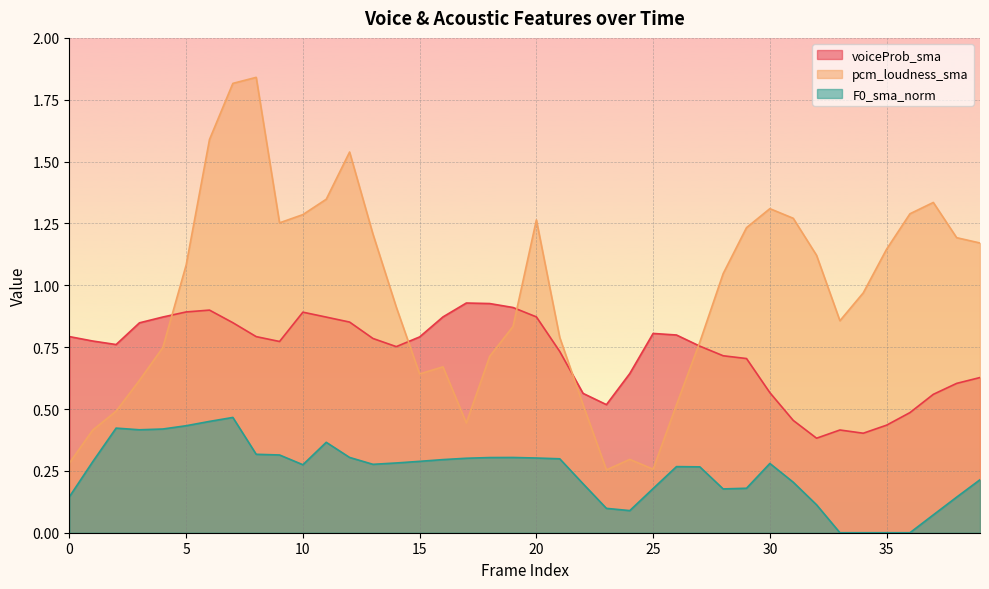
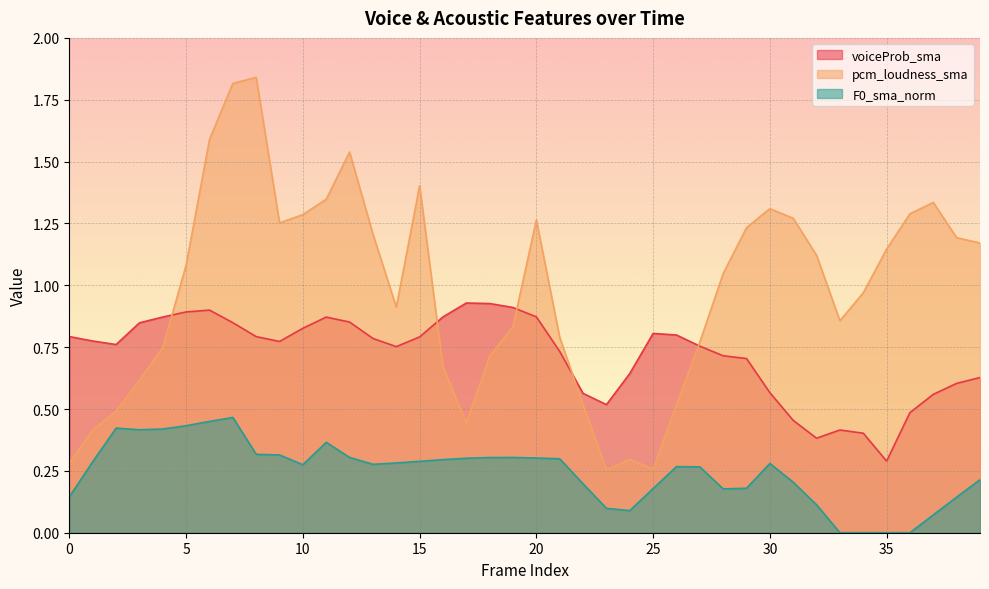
voiceProb_sma, 10: 0.89 -> 0.83
pcm_loudness_sma, 15: 0.64 -> 1.40
voiceProb_sma, 35: 0.43 -> 0.29
